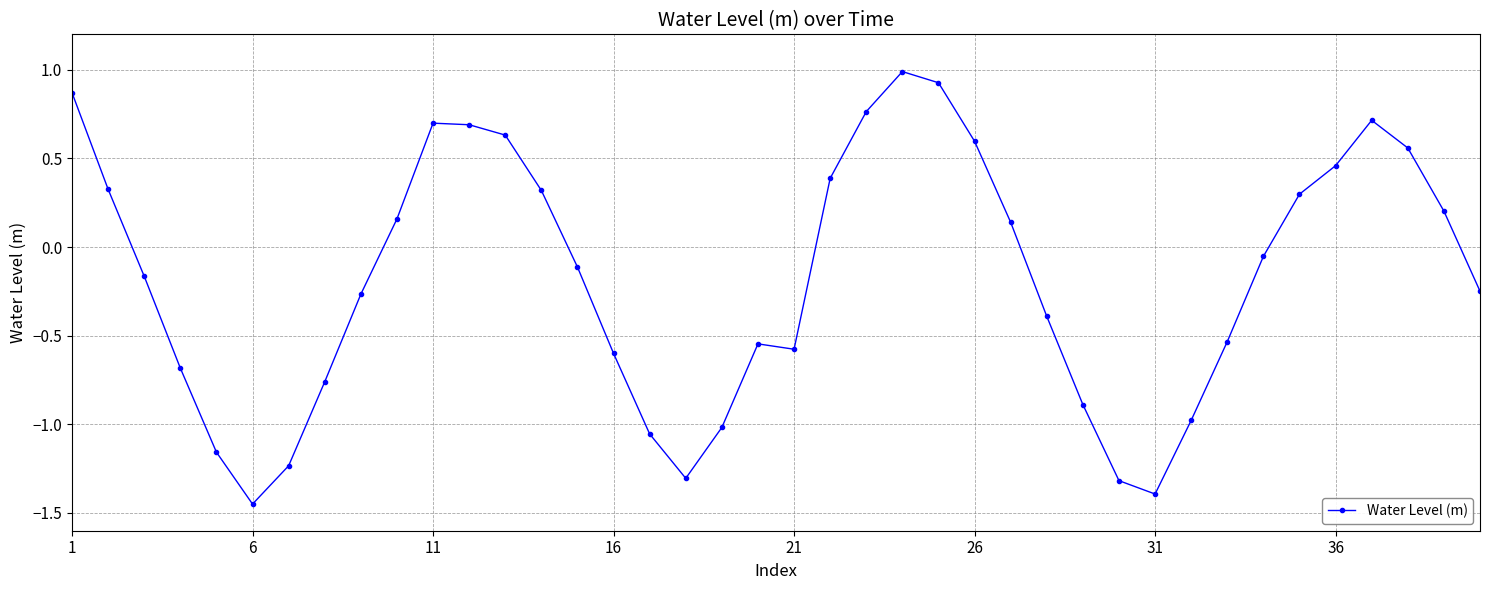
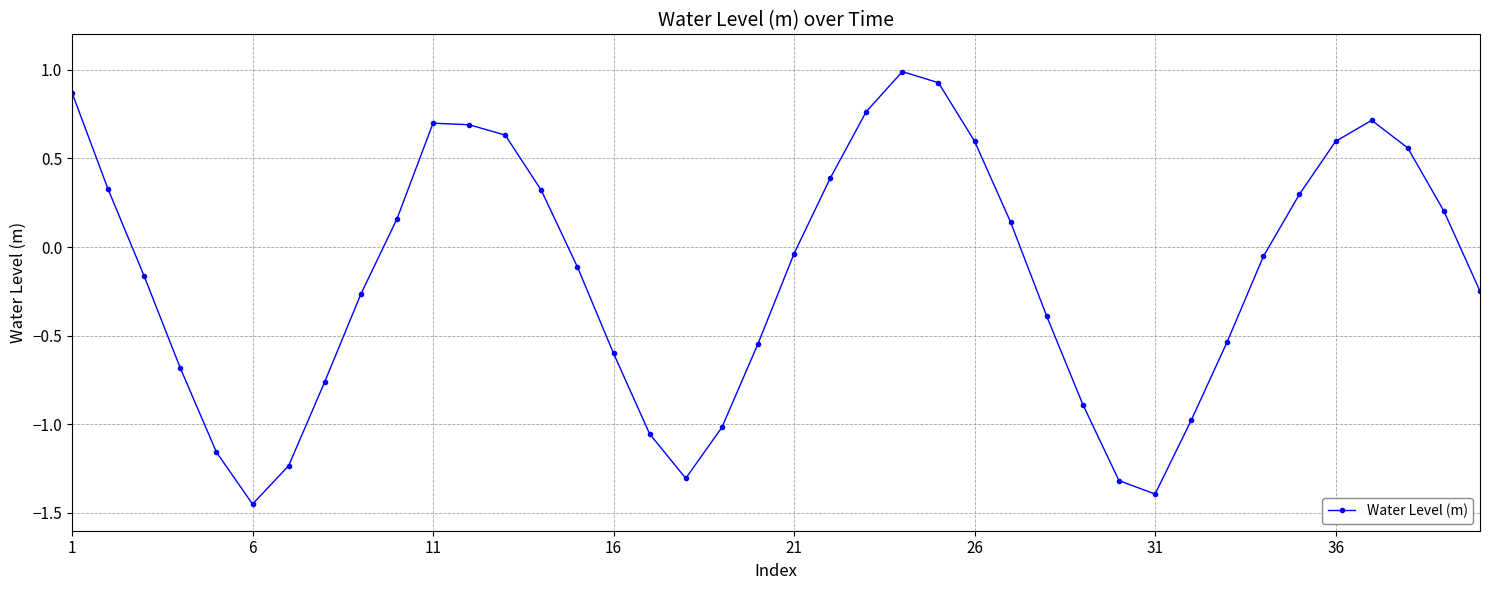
21: -0.58 -> -0.04
36: 0.46 -> 0.60
